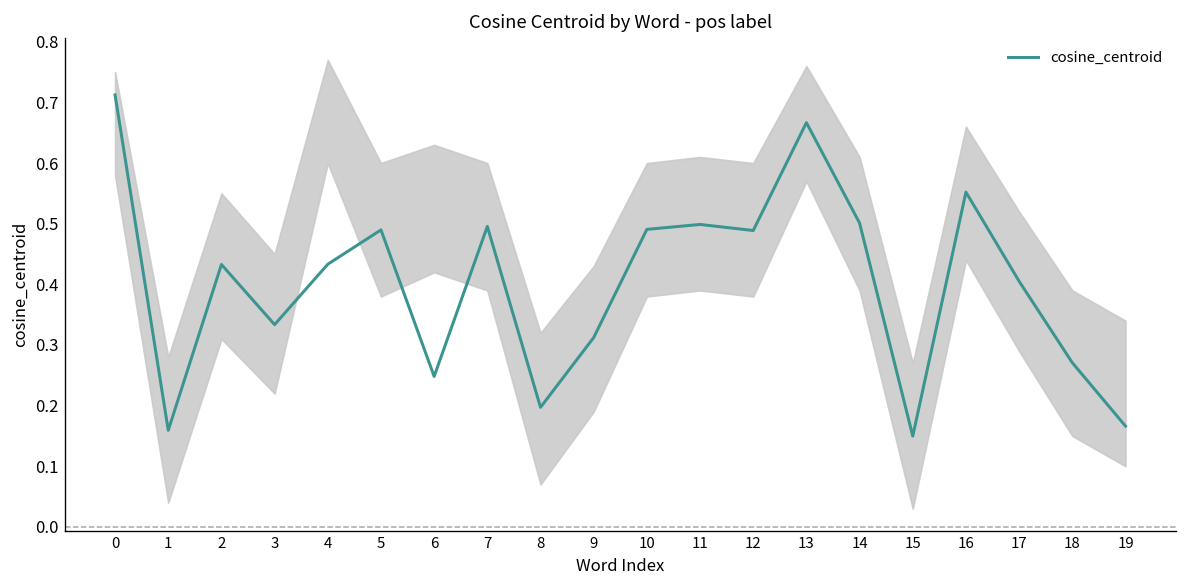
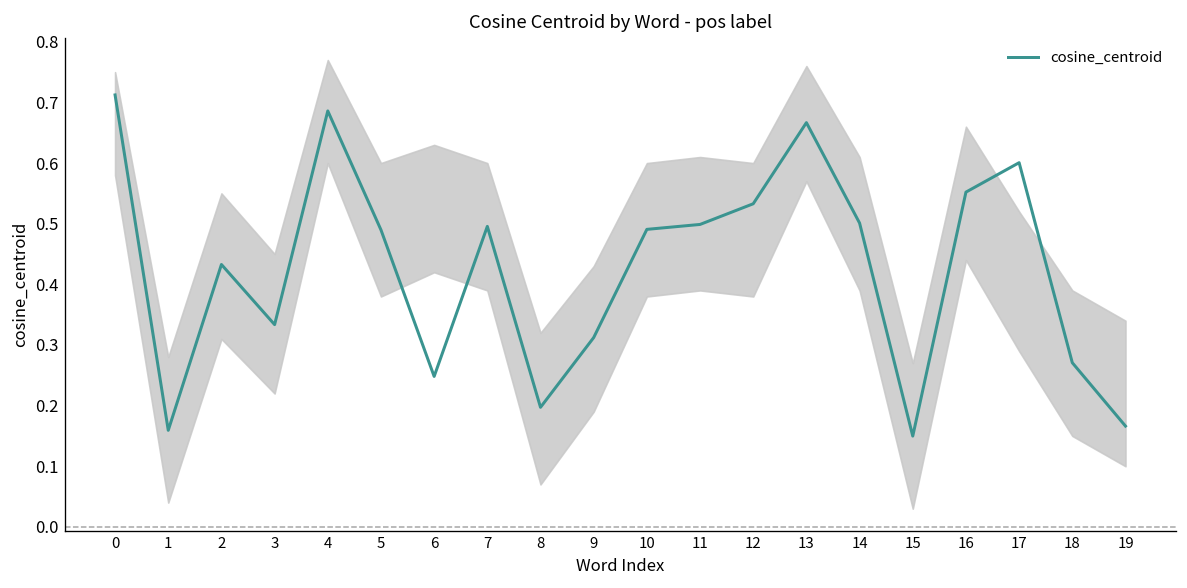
cosine_centroid, 4: 0.43 -> 0.69
cosine_centroid, 12: 0.49 -> 0.53
cosine_centroid, 17: 0.41 -> 0.60
